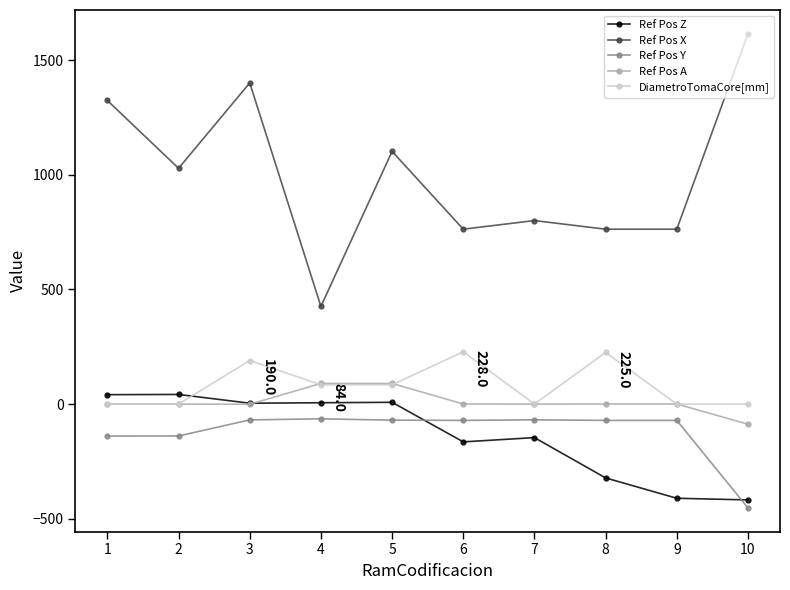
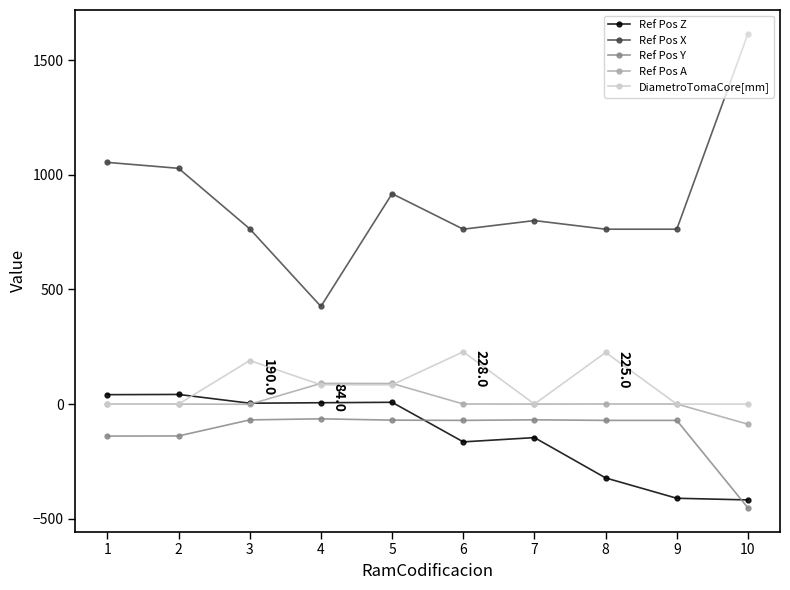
Ref Pos X, 1: 1320 -> 1050
Ref Pos X, 3: 1400 -> 760
Ref Pos X, 5: 1100 -> 920
